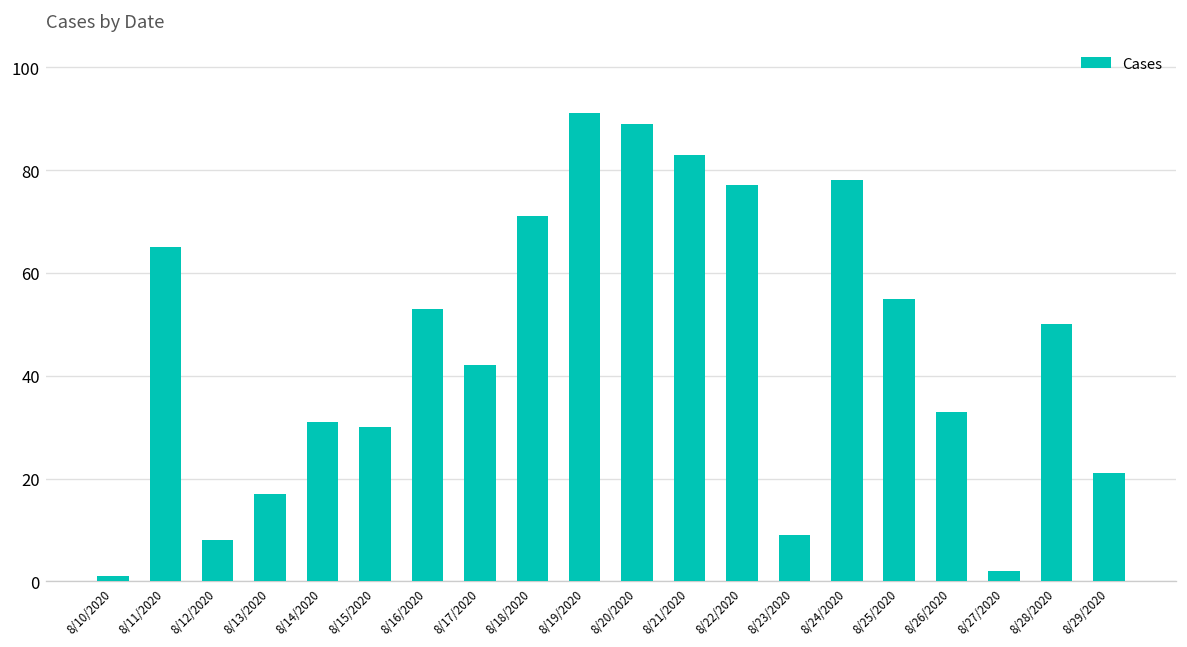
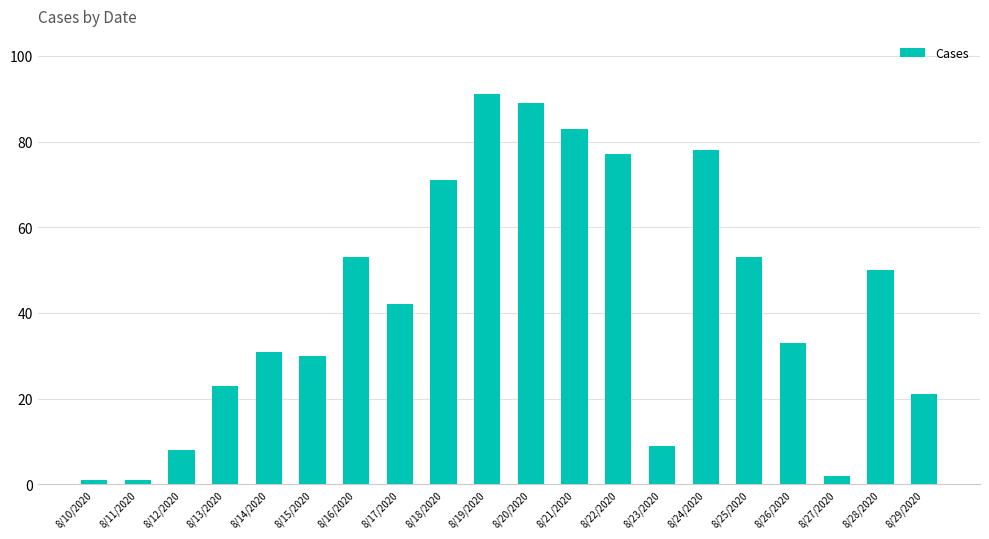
8/11/2020: 65 -> 1
8/13/2020: 17 -> 23
8/25/2020: 55 -> 53
